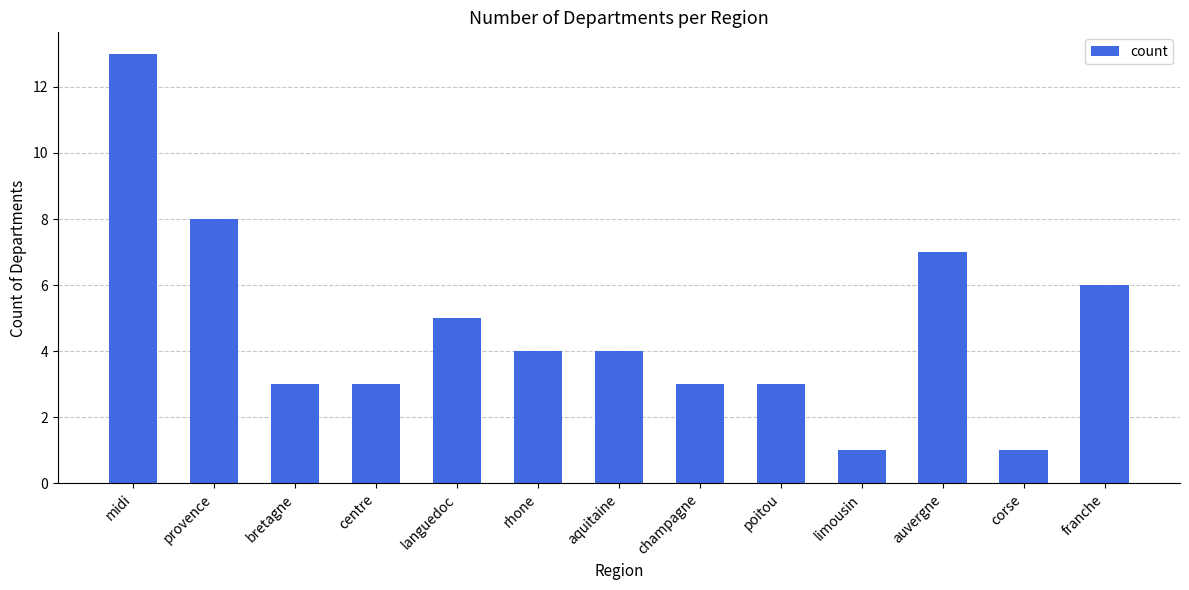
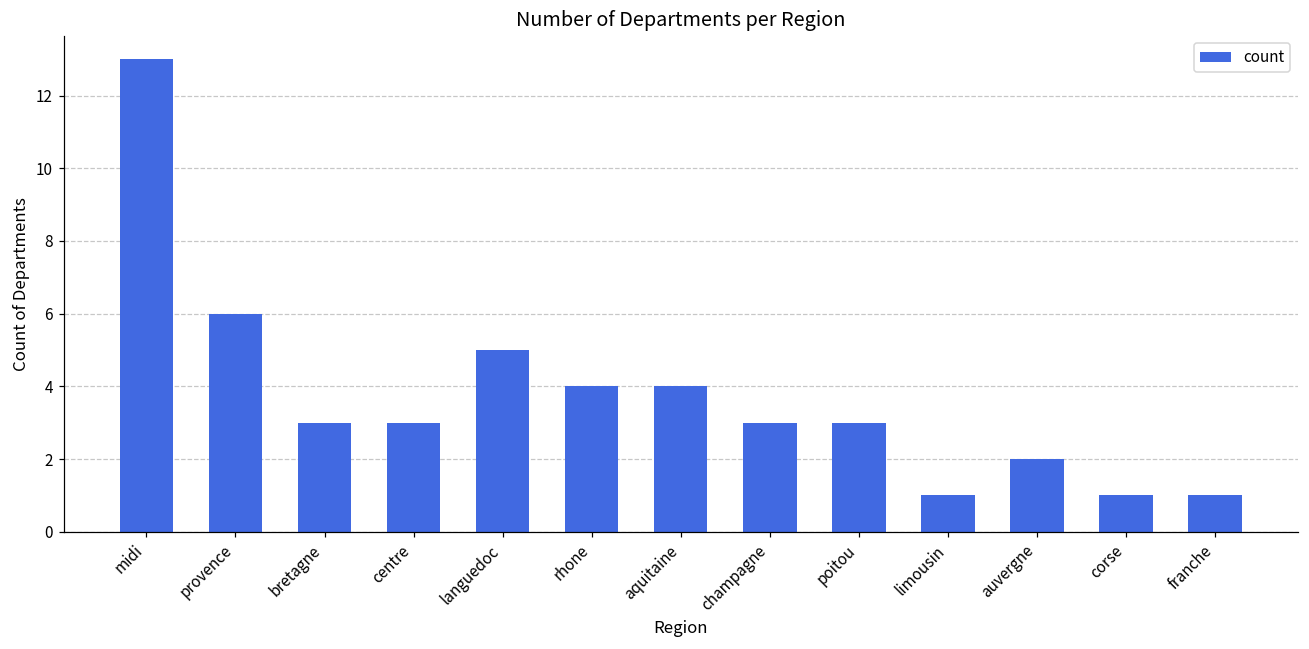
provence: 8 -> 6
auvergne: 7 -> 2
franche: 6 -> 1
